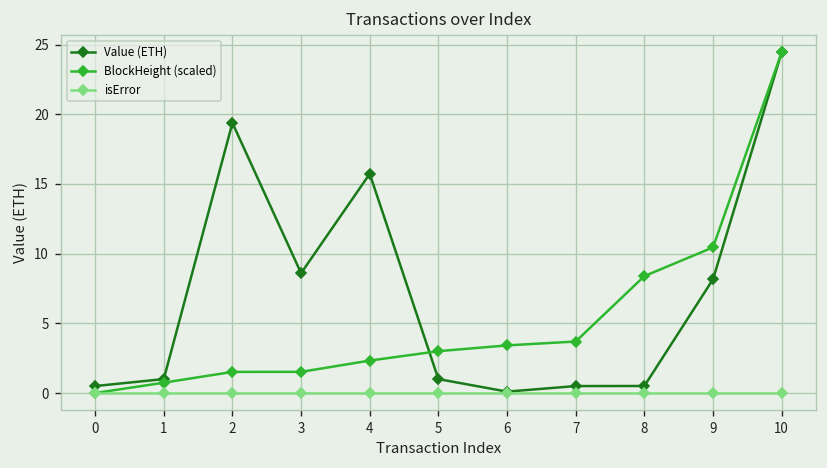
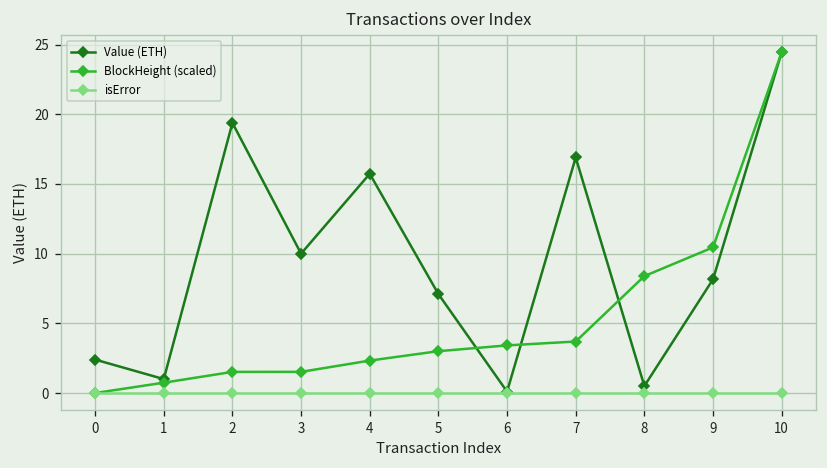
Value (ETH), 0: 0.5 -> 2.4
Value (ETH), 3: 8.6 -> 10.0
Value (ETH), 5: 1.0 -> 7.1
Value (ETH), 7: 0.5 -> 16.9
